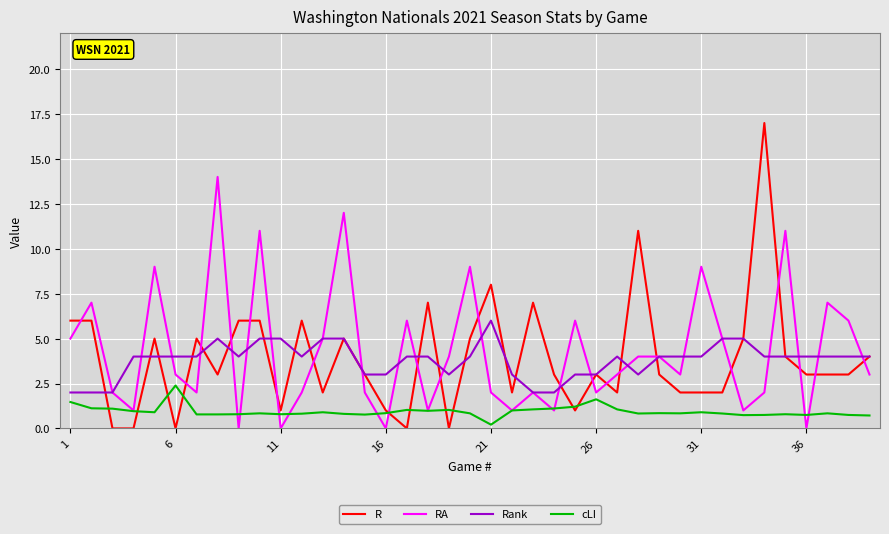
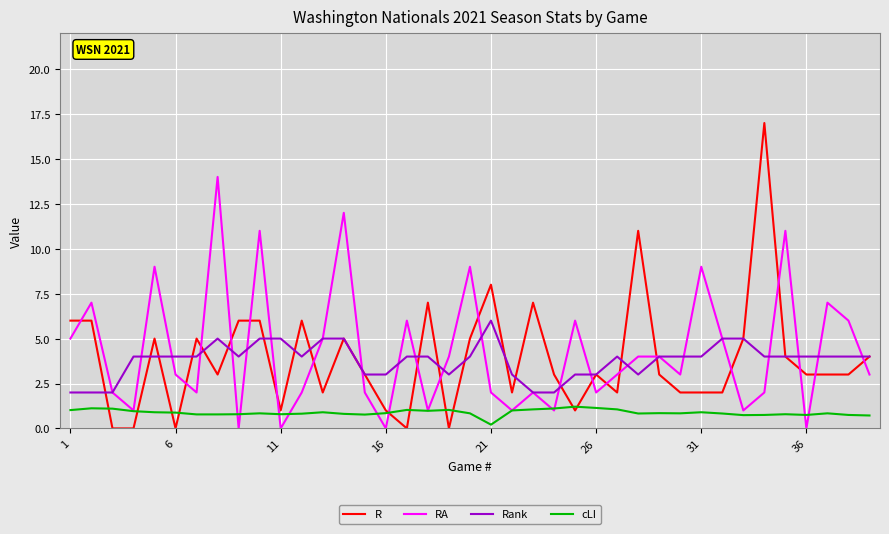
cLI, 1: 1.5 -> 1.0
cLI, 6: 2.4 -> 0.9
cLI, 26: 1.6 -> 1.1
